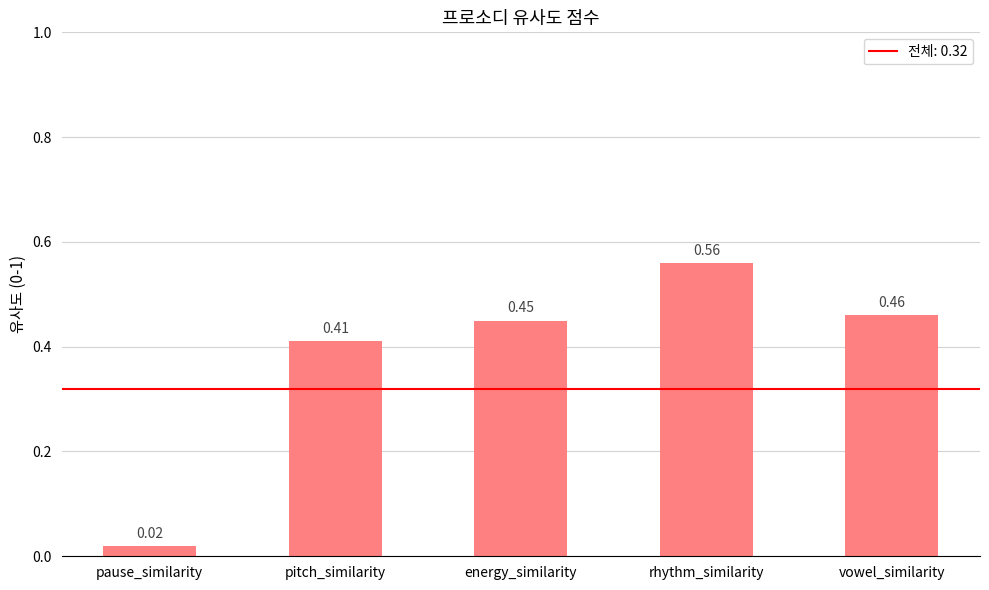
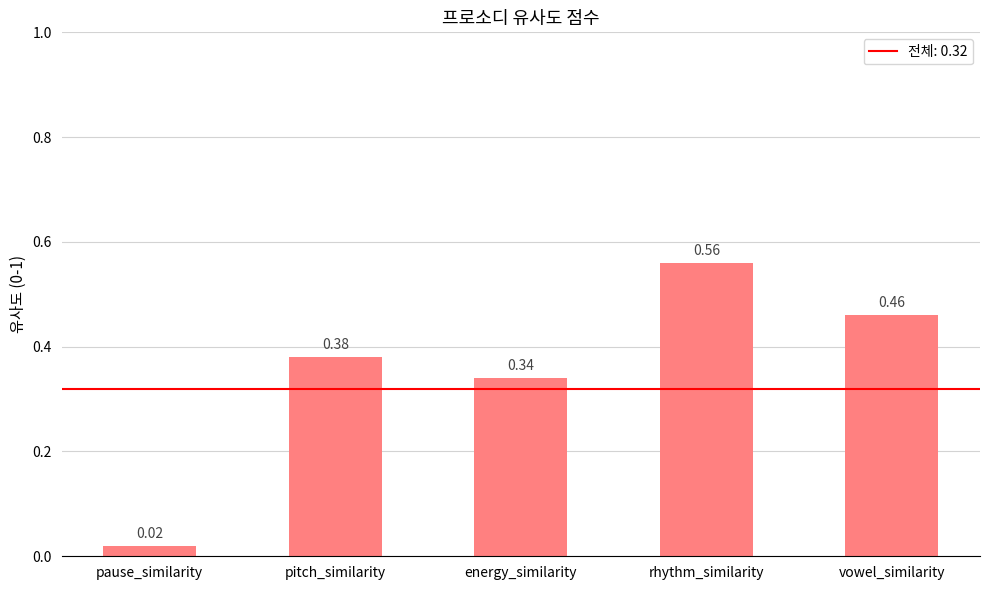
pitch_similarity: 0.41 -> 0.38
energy_similarity: 0.45 -> 0.34
